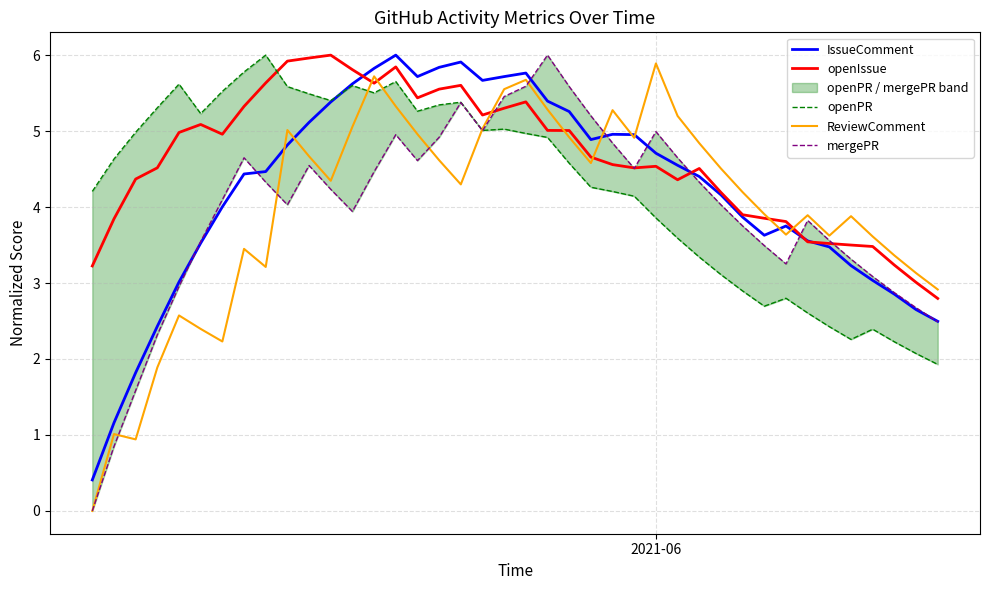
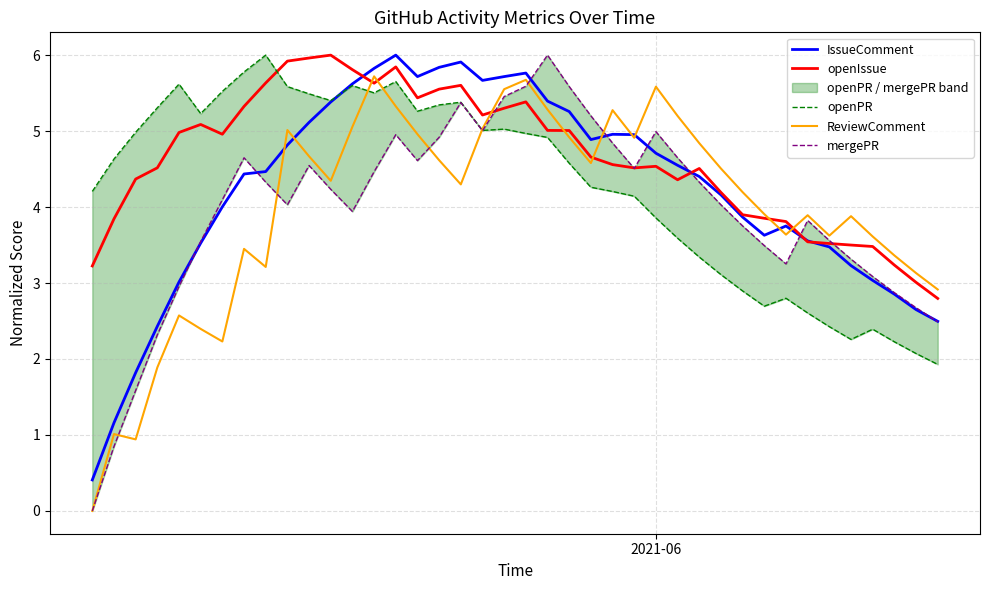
ReviewComment, 2021-06: 5.9 -> 5.6
